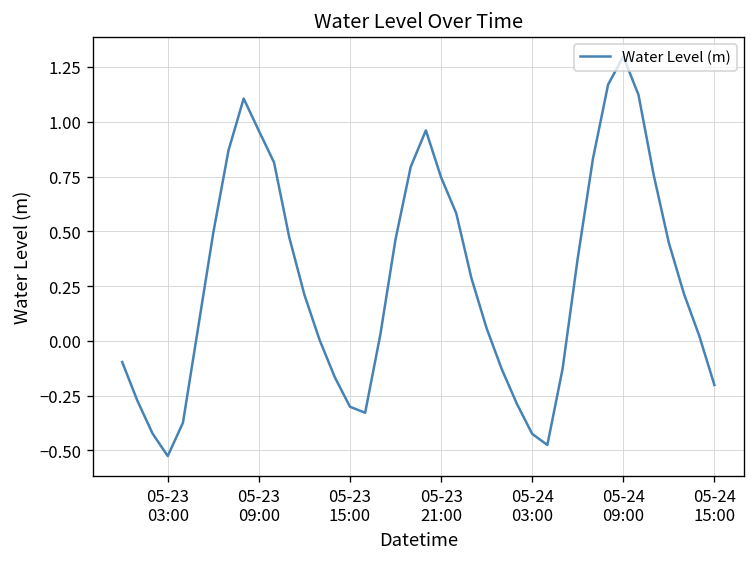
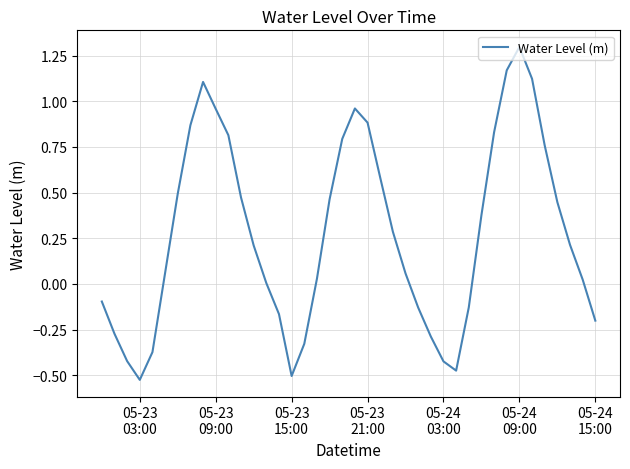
05-23 15:00: -0.30 -> -0.50
05-23 21:00: 0.75 -> 0.88
